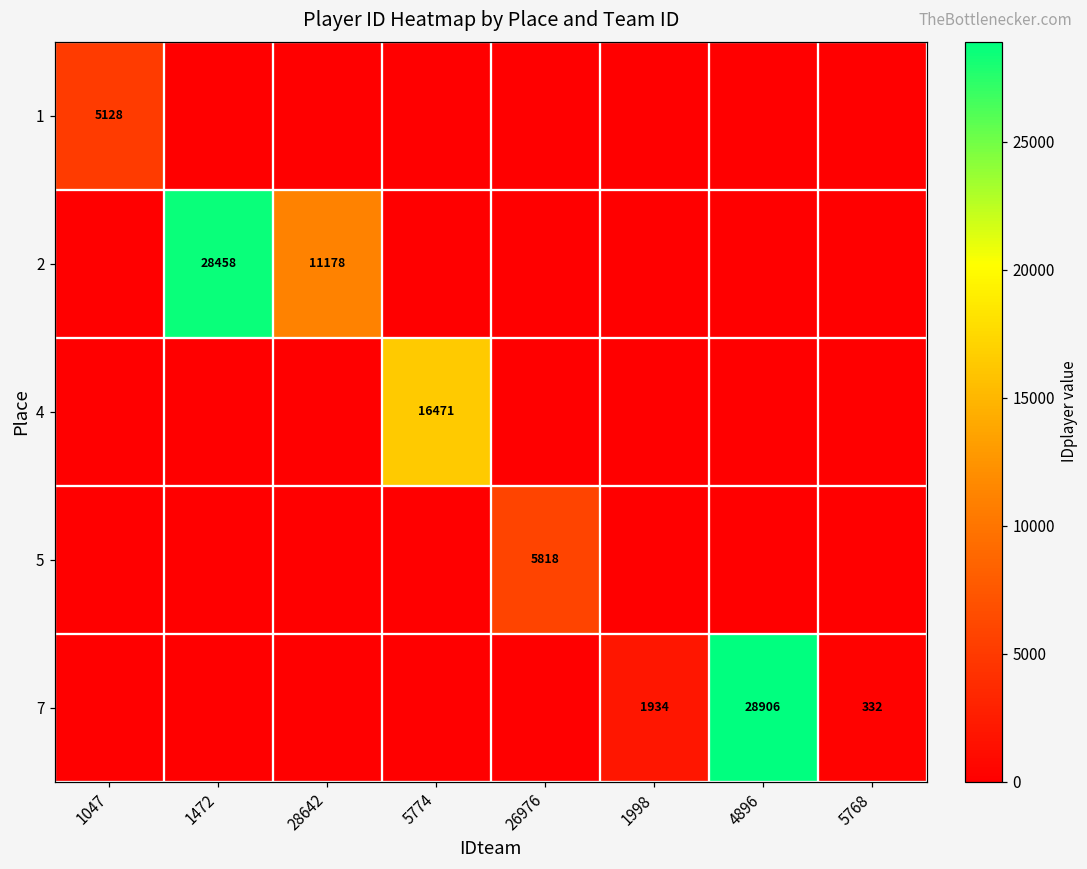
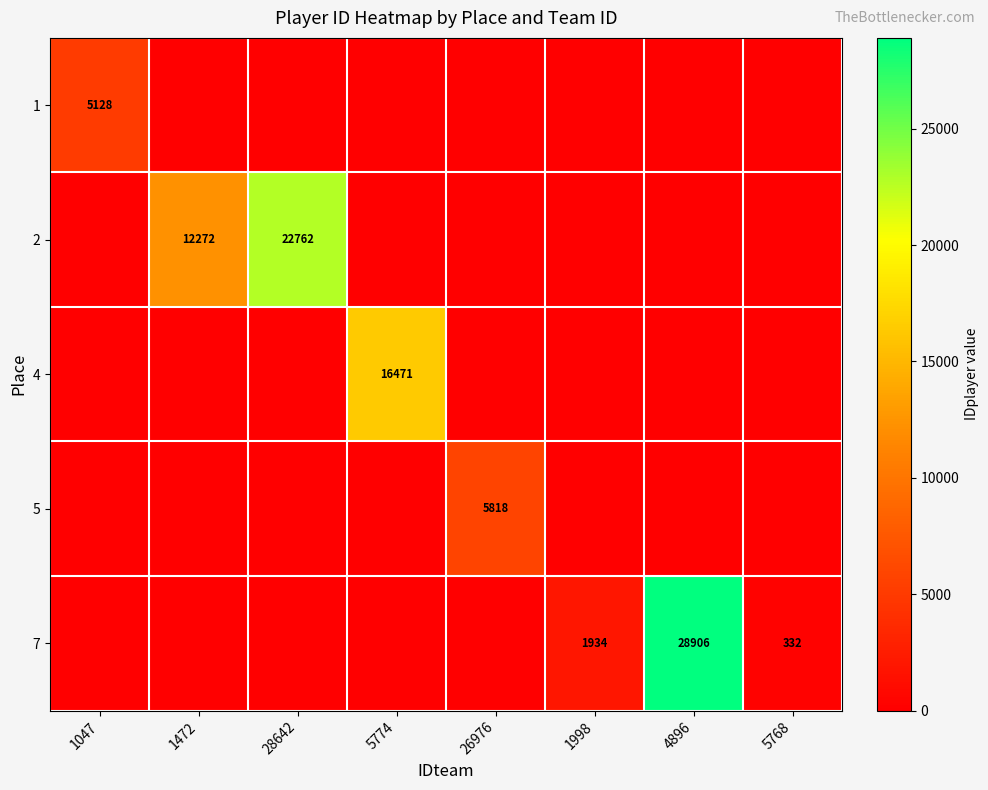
2, 1472: 28458 -> 12272
2, 28642: 11178 -> 22762
